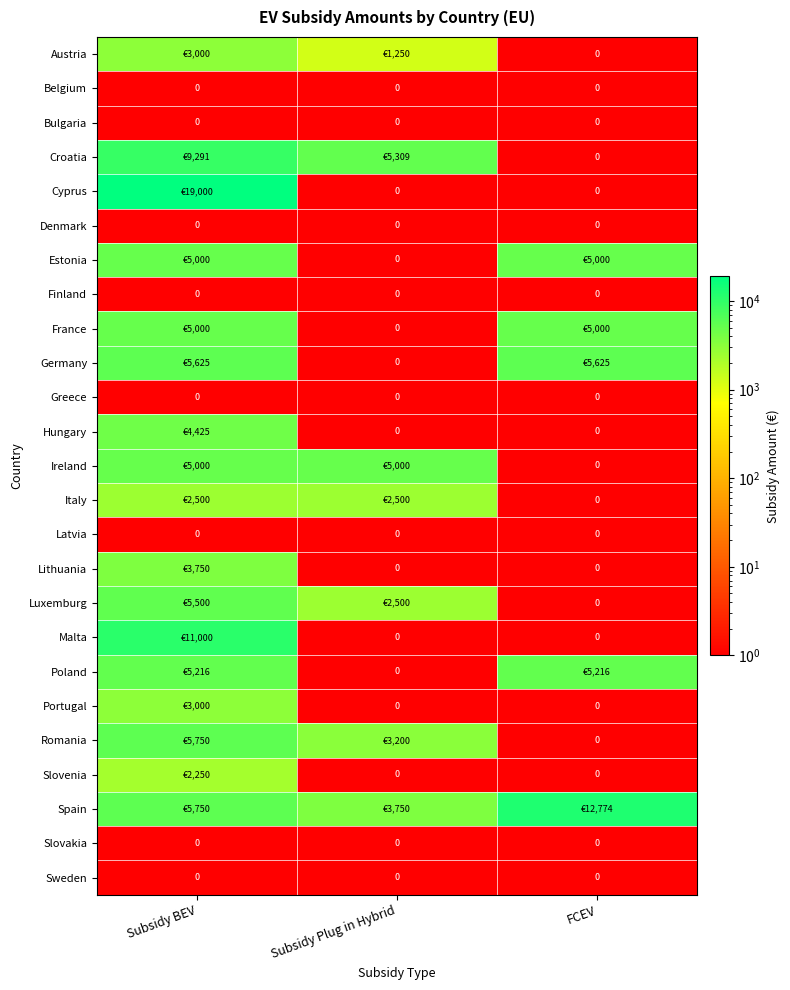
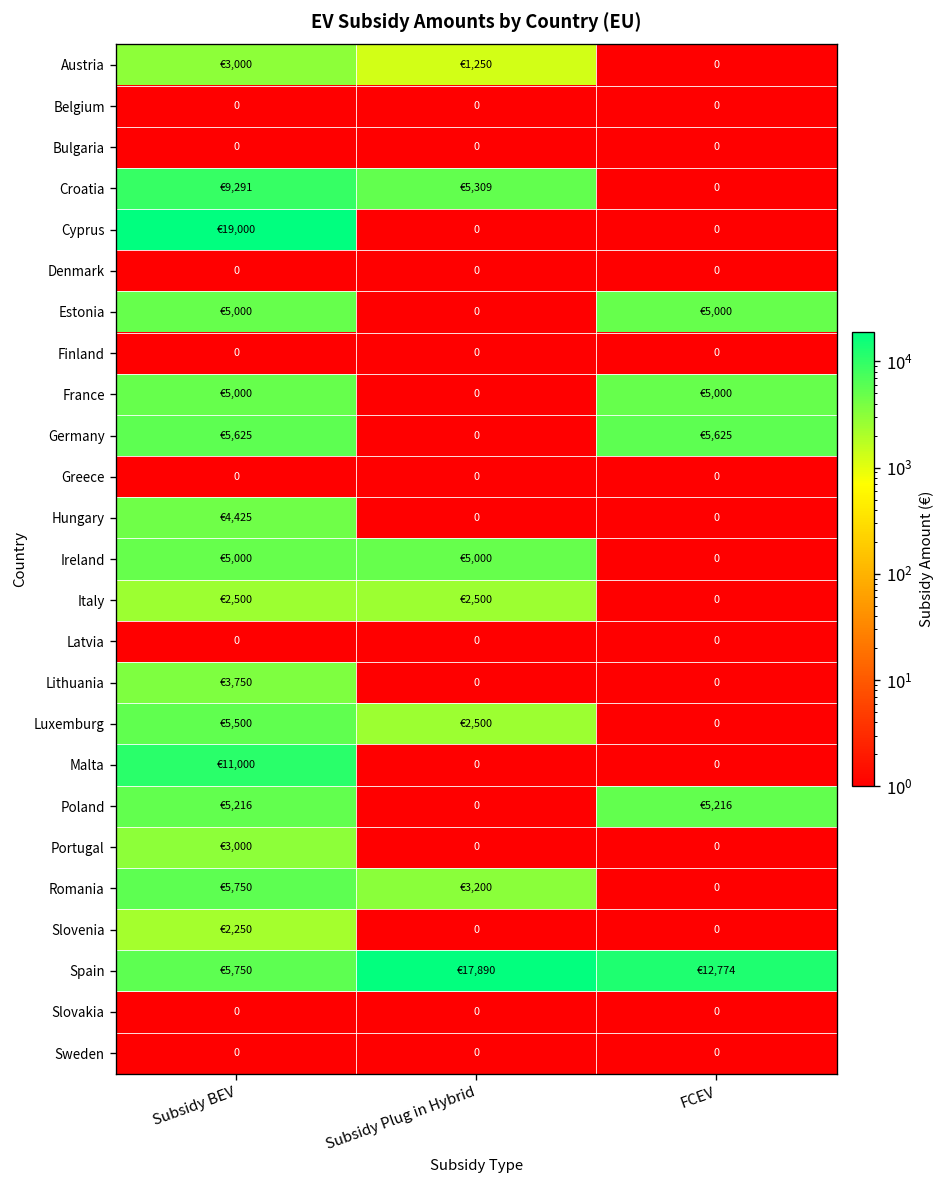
Spain, Subsidy Plug in Hybrid: €3,750 -> €17,890
